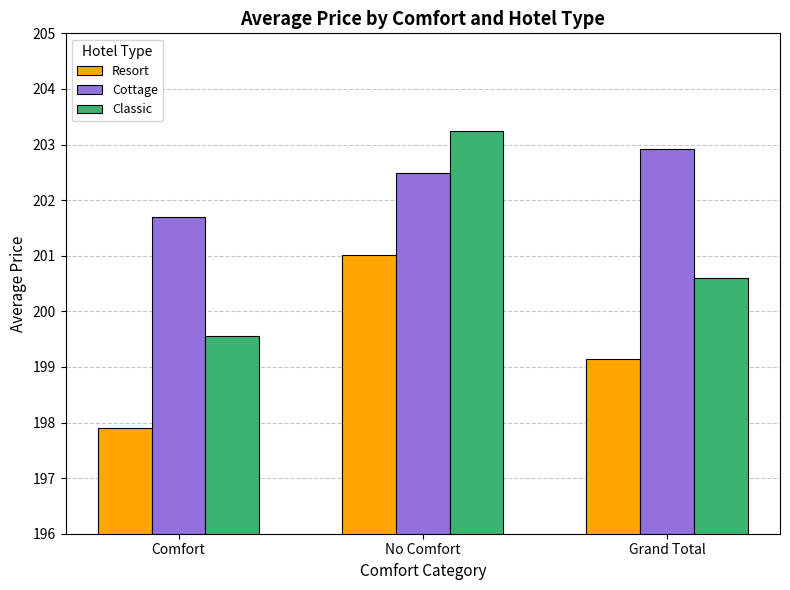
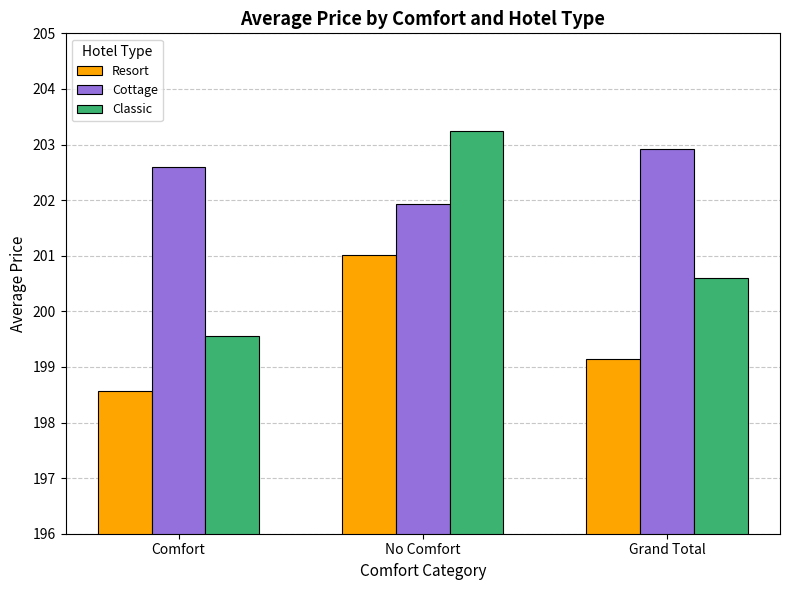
Resort, Comfort: 197.9 -> 198.6
Cottage, Comfort: 201.7 -> 202.6
Cottage, No Comfort: 202.5 -> 201.9
